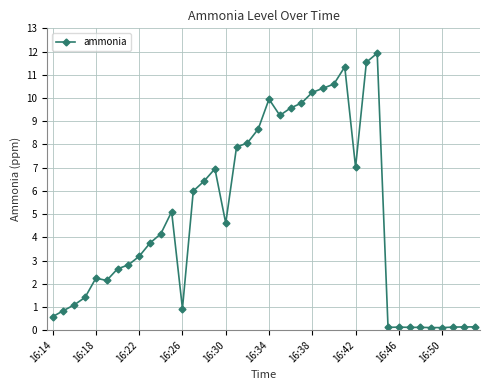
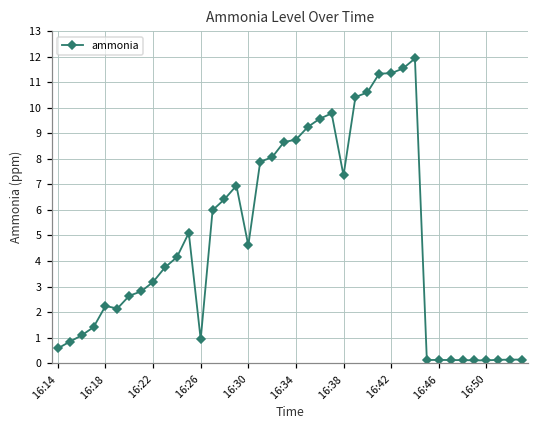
16:34: 10.0 -> 8.8
16:38: 10.2 -> 7.4
16:42: 7.0 -> 11.4
